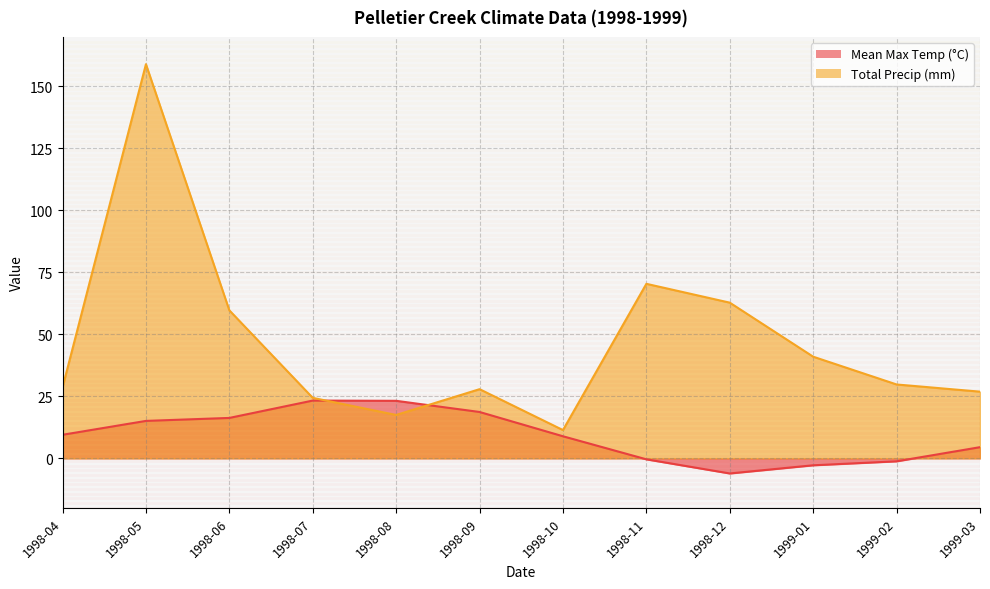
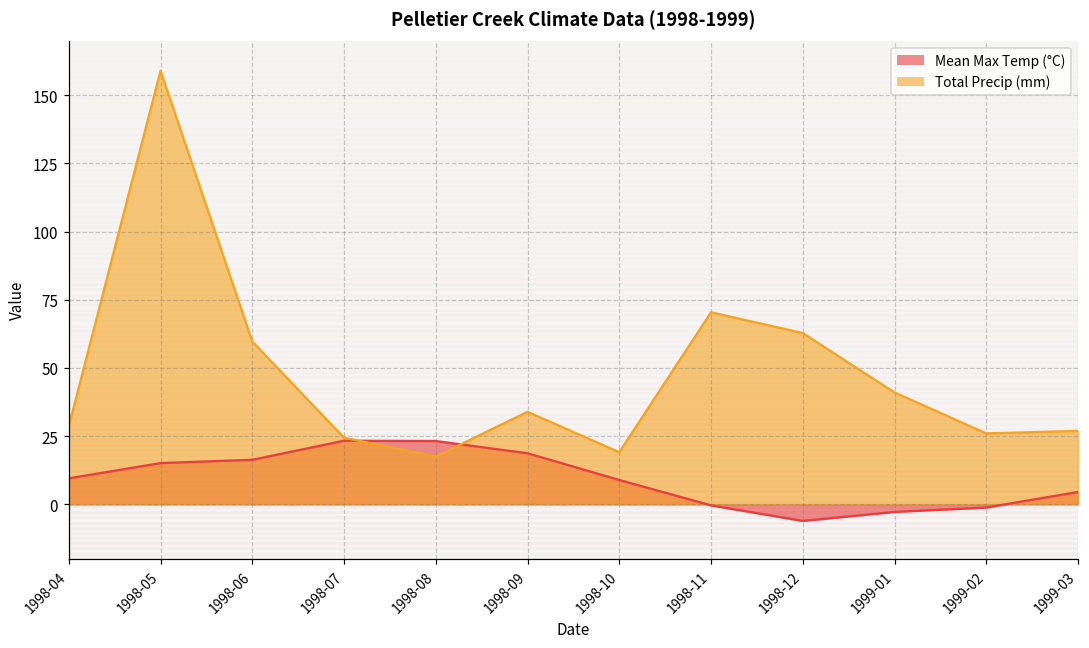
Total Precip (mm), 1998-09: 28 -> 34
Total Precip (mm), 1998-10: 11 -> 19
Total Precip (mm), 1999-02: 30 -> 26
